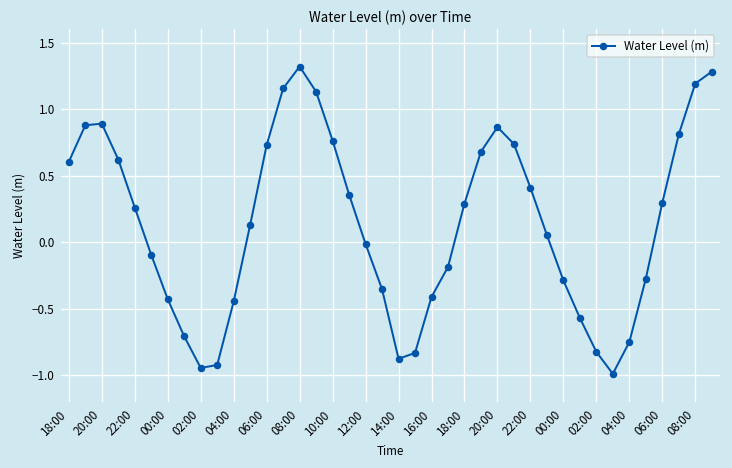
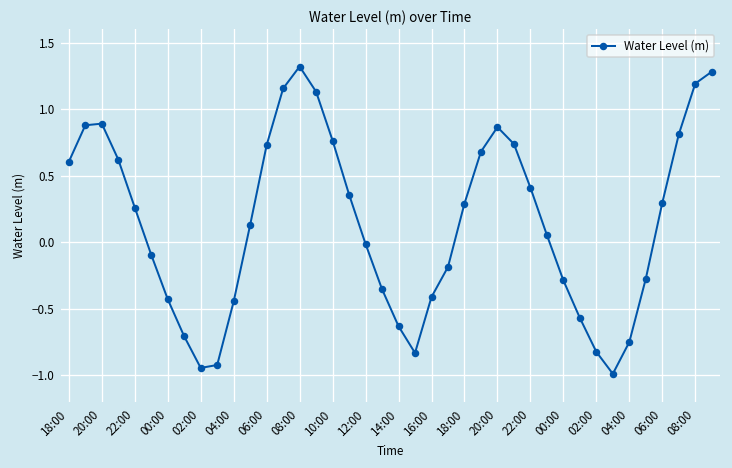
14:00: -0.88 -> -0.63
